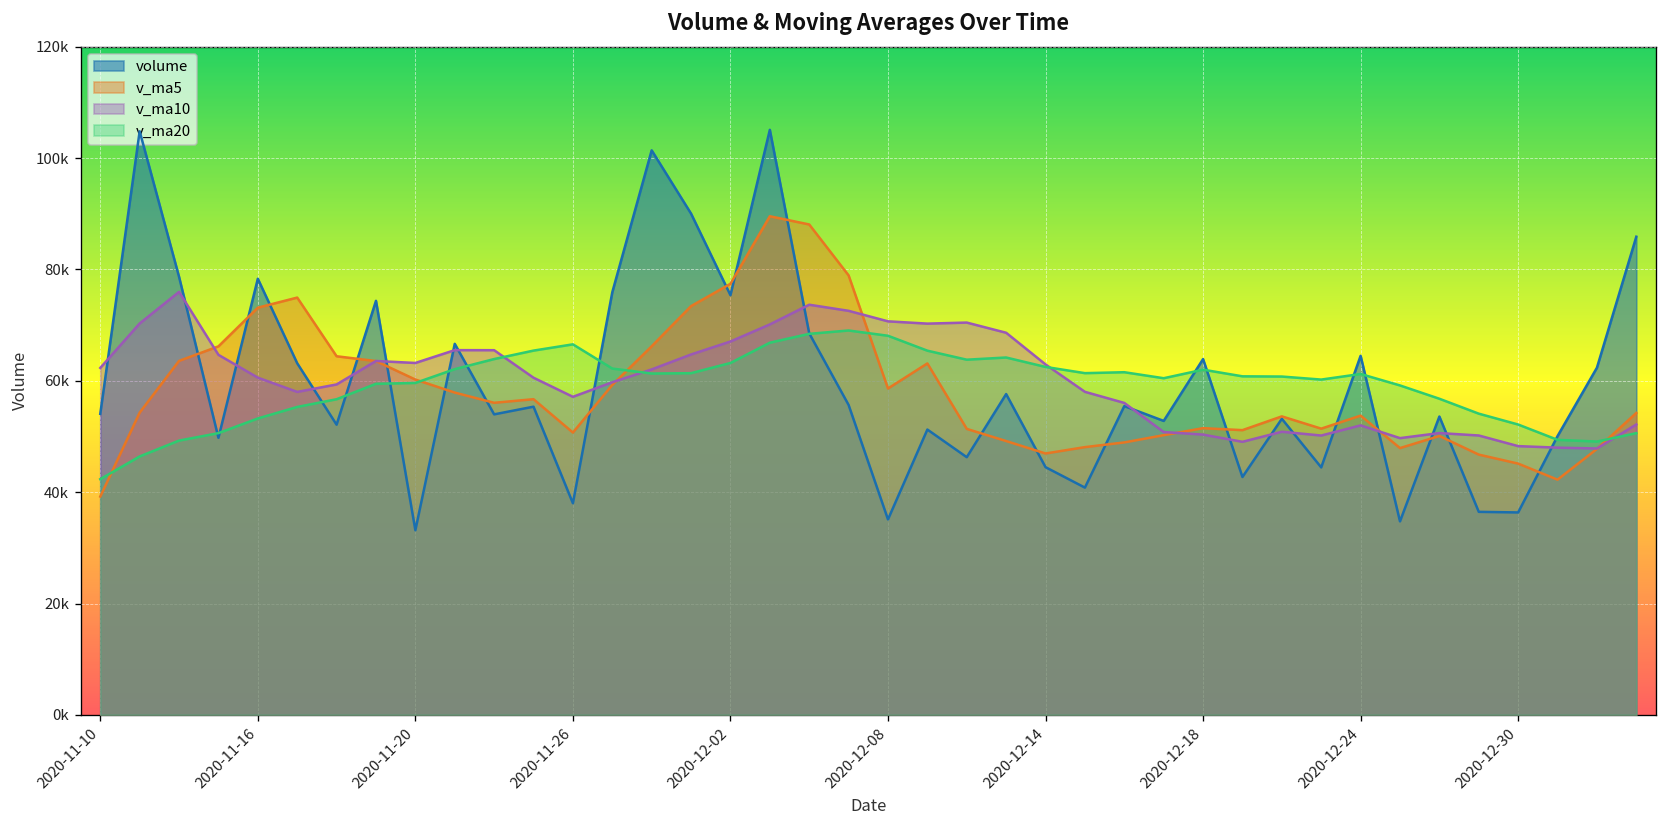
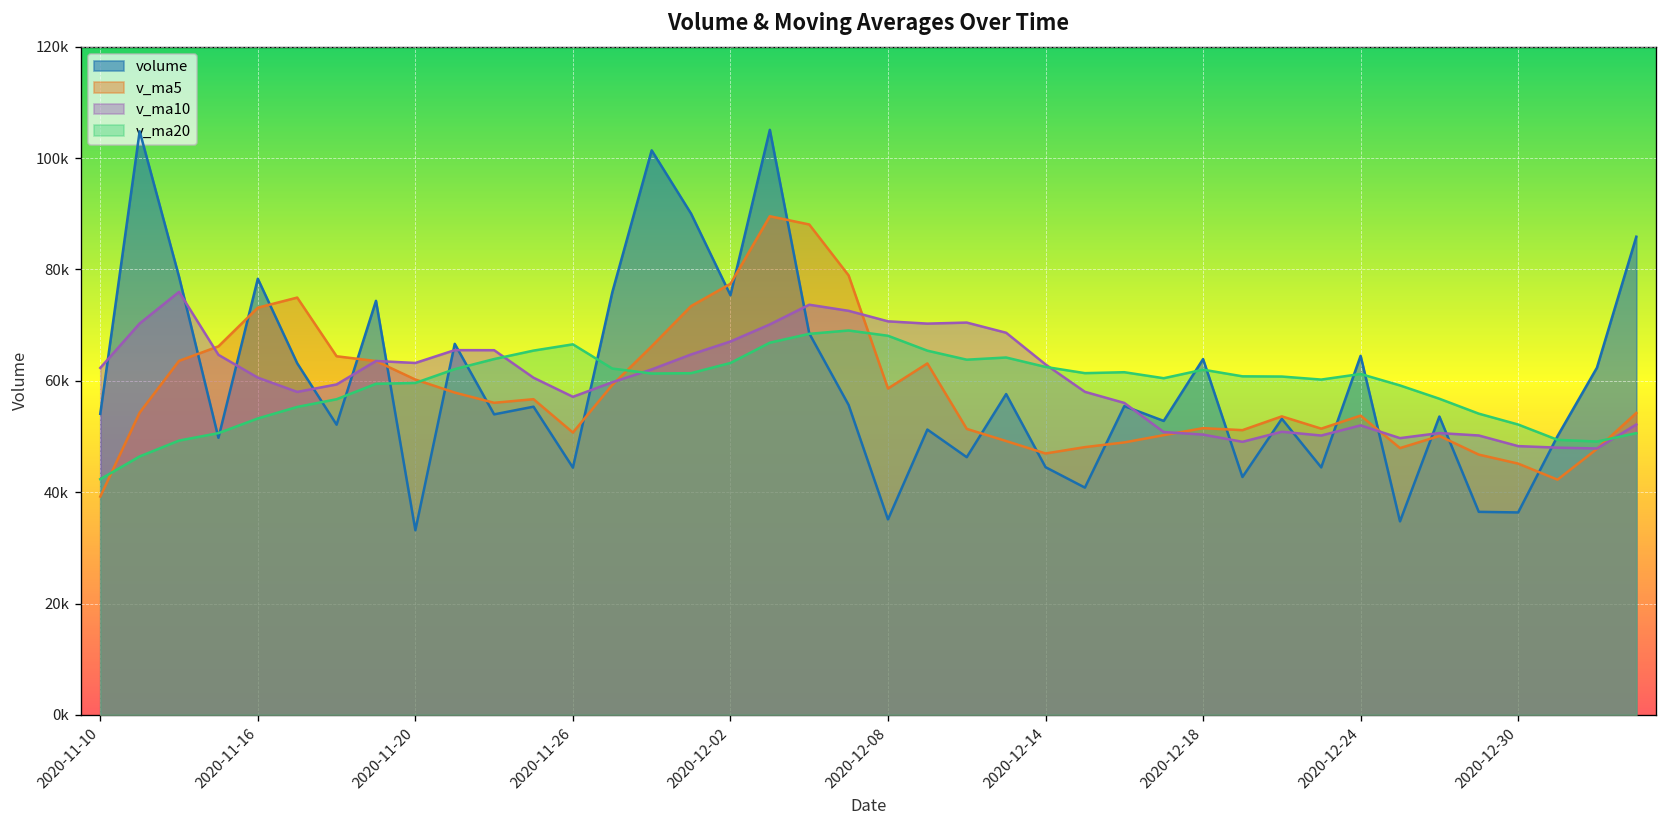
volume, 2020-11-26: 38000 -> 44000
